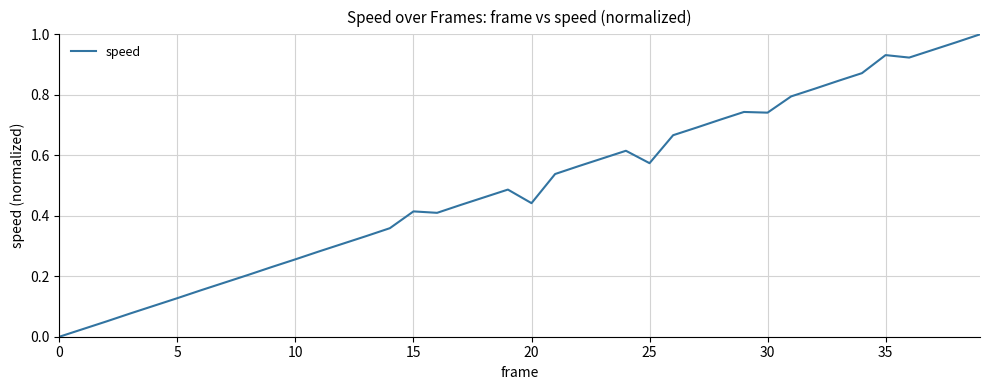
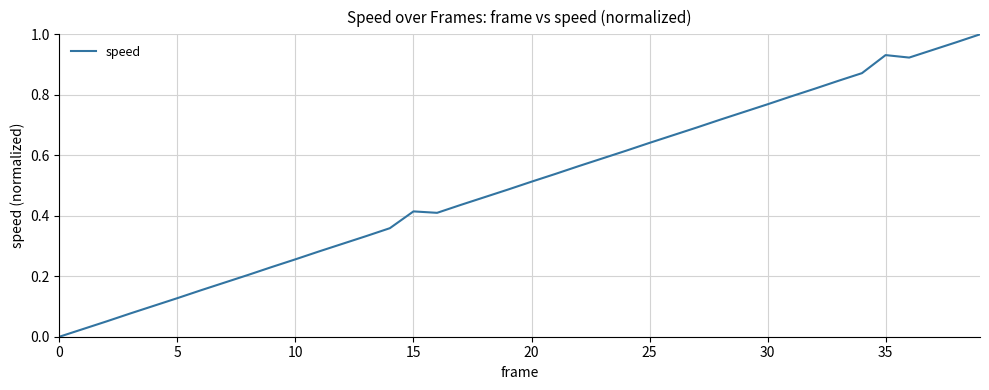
20: 0.44 -> 0.51
25: 0.57 -> 0.64
30: 0.74 -> 0.77
